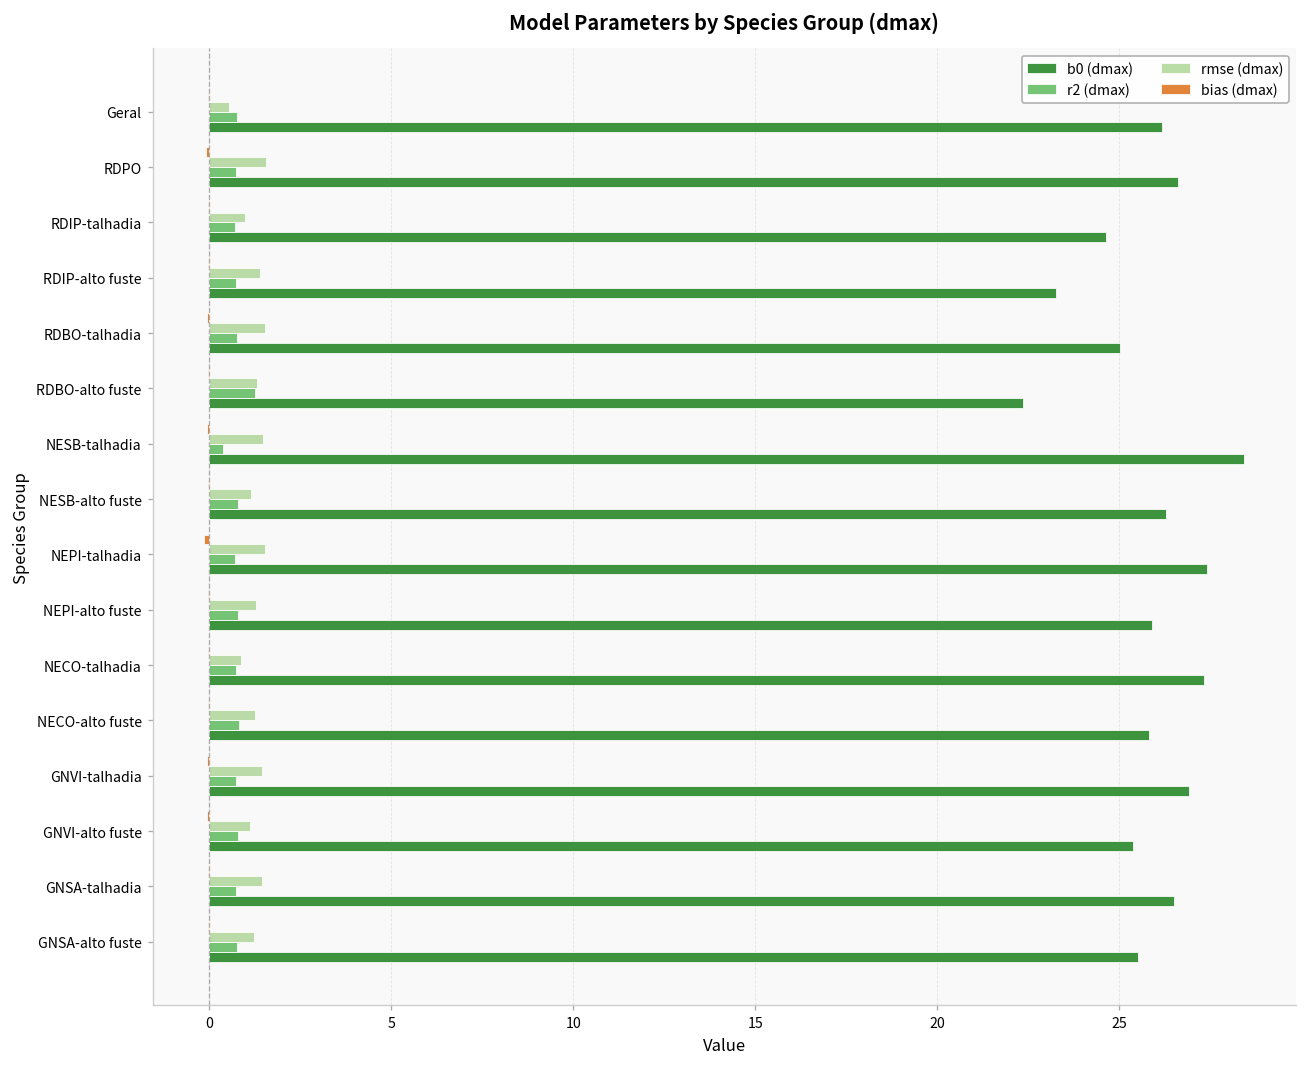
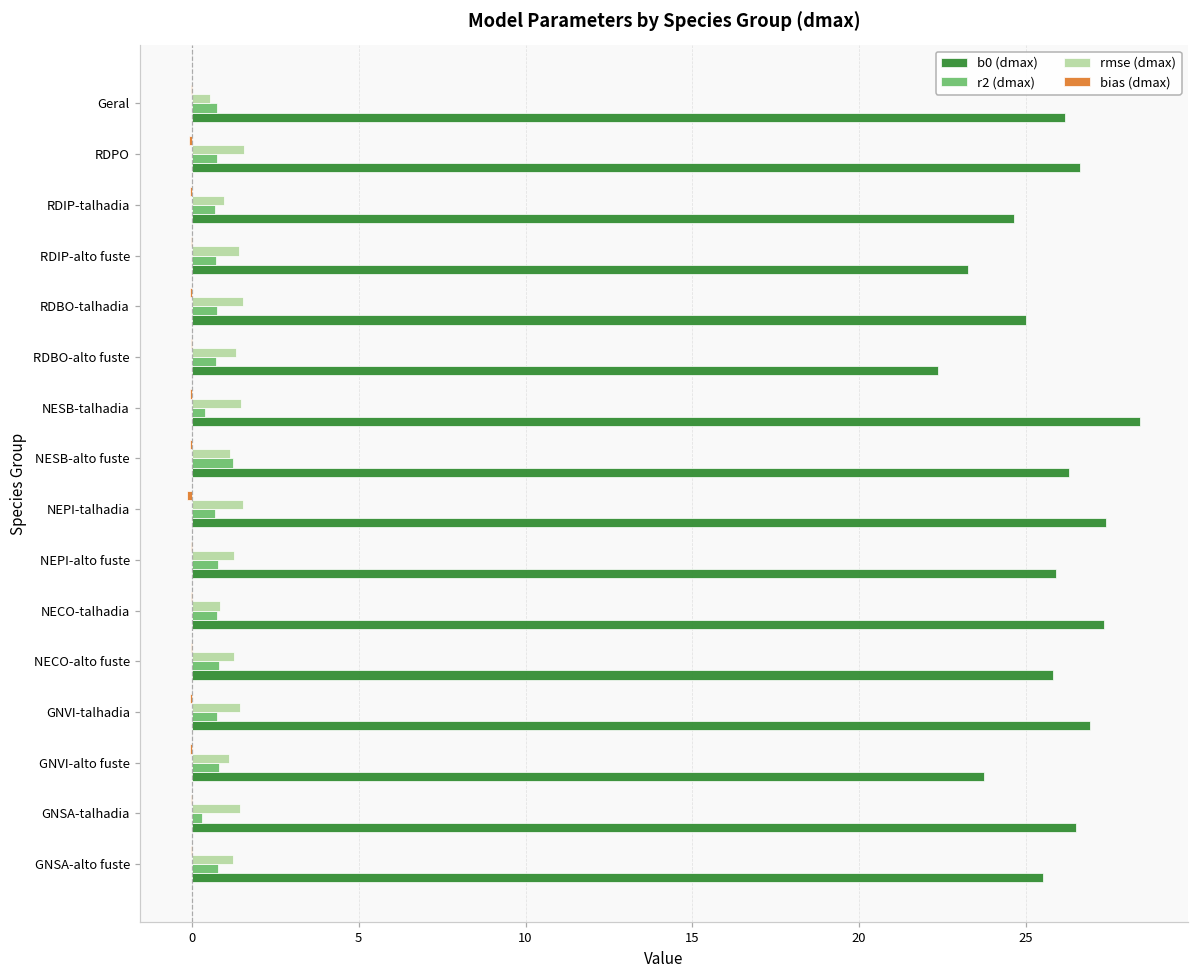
r2 (dmax), RDBO-alto fuste: 1.2 -> 0.7
r2 (dmax), NESB-alto fuste: 0.8 -> 1.2
b0 (dmax), GNVI-alto fuste: 25.4 -> 23.7
r2 (dmax), GNSA-talhadia: 0.7 -> 0.3
